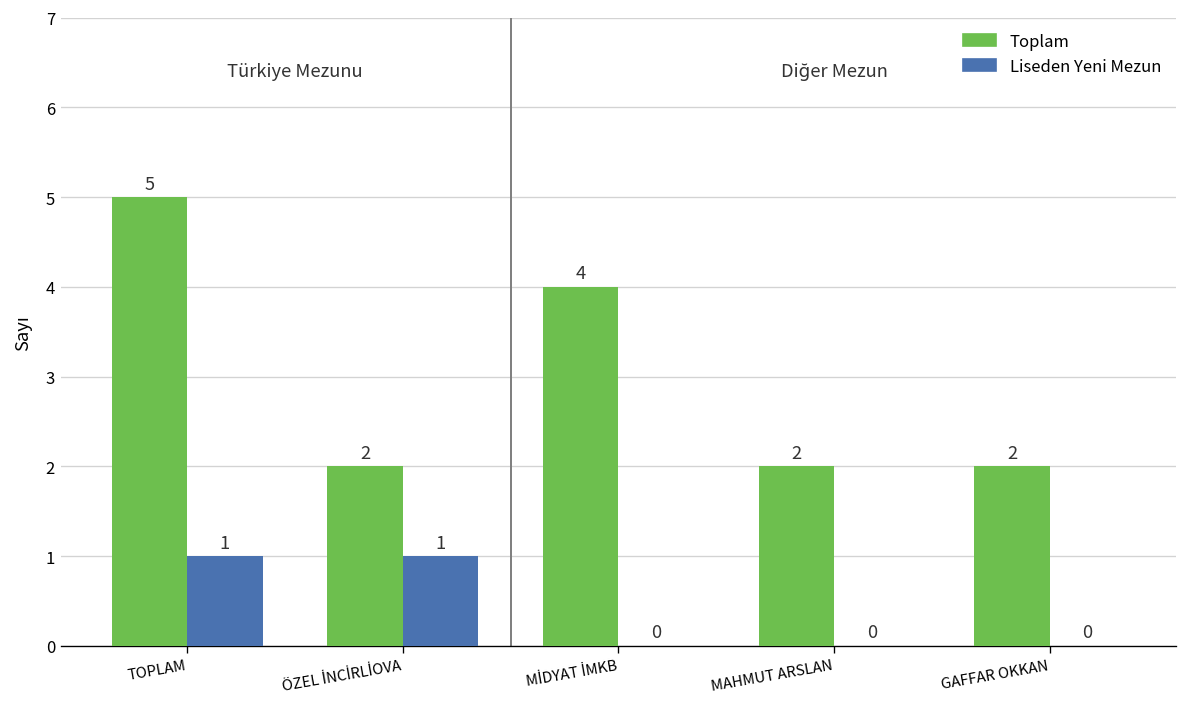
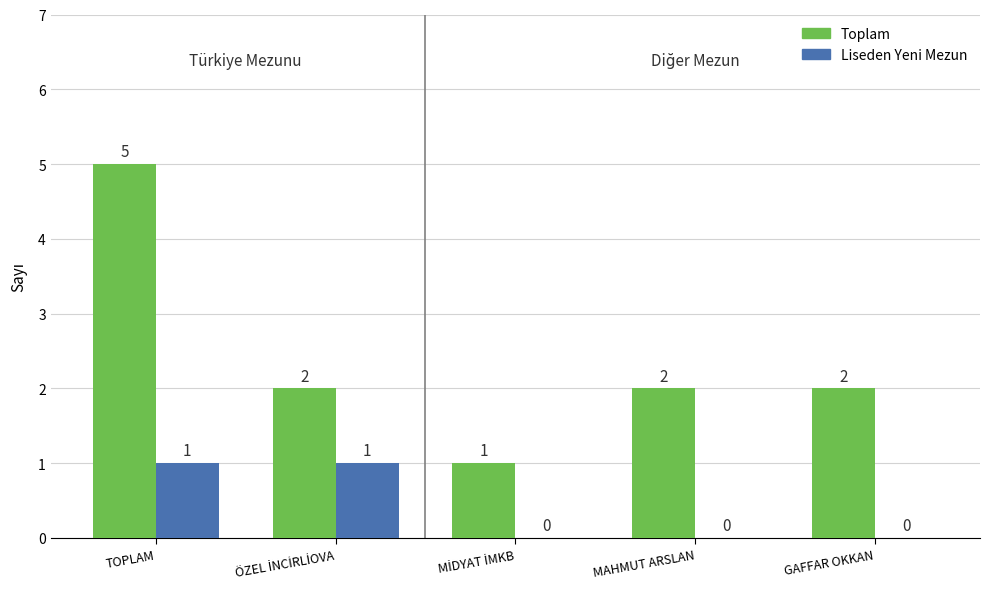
Toplam, MİDYAT İMKB: 4 -> 1
